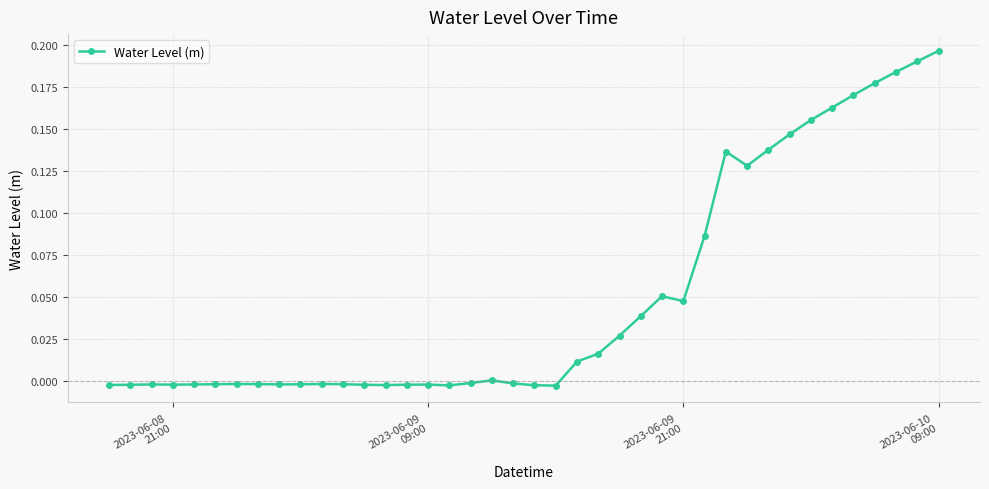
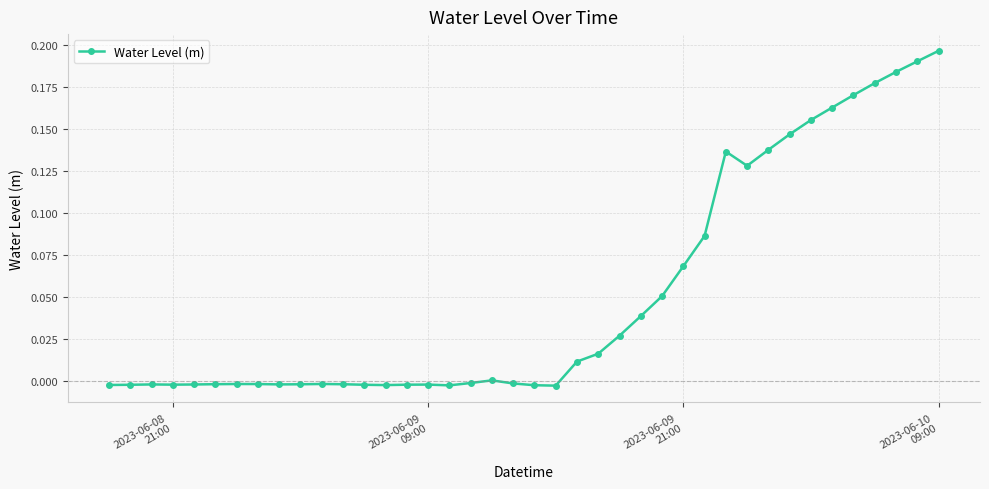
2023-06-09 21:00: 0.047 -> 0.068
